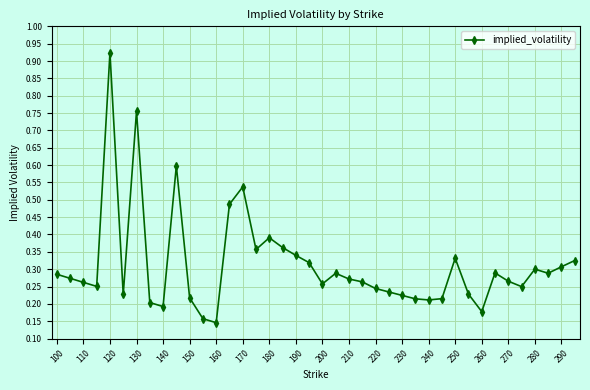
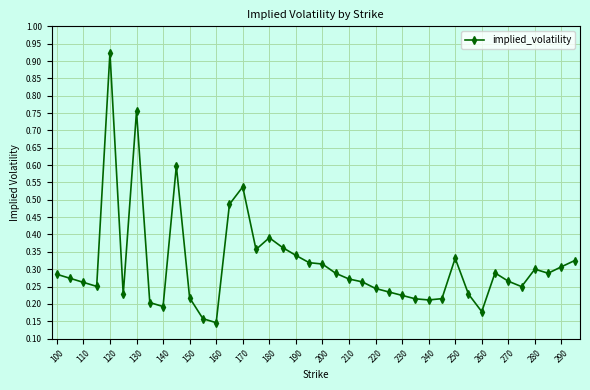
200: 0.26 -> 0.31
